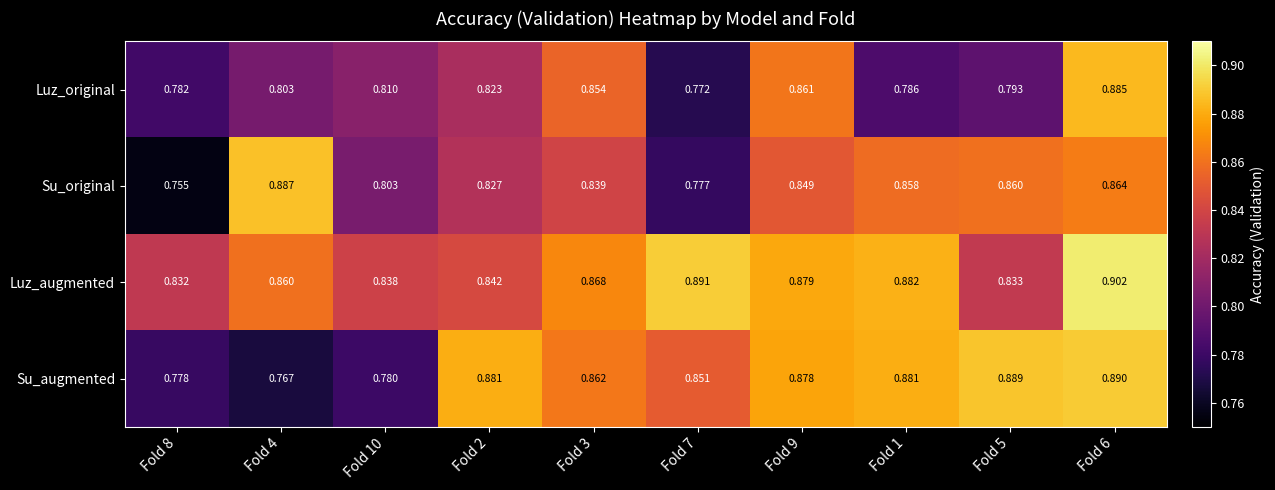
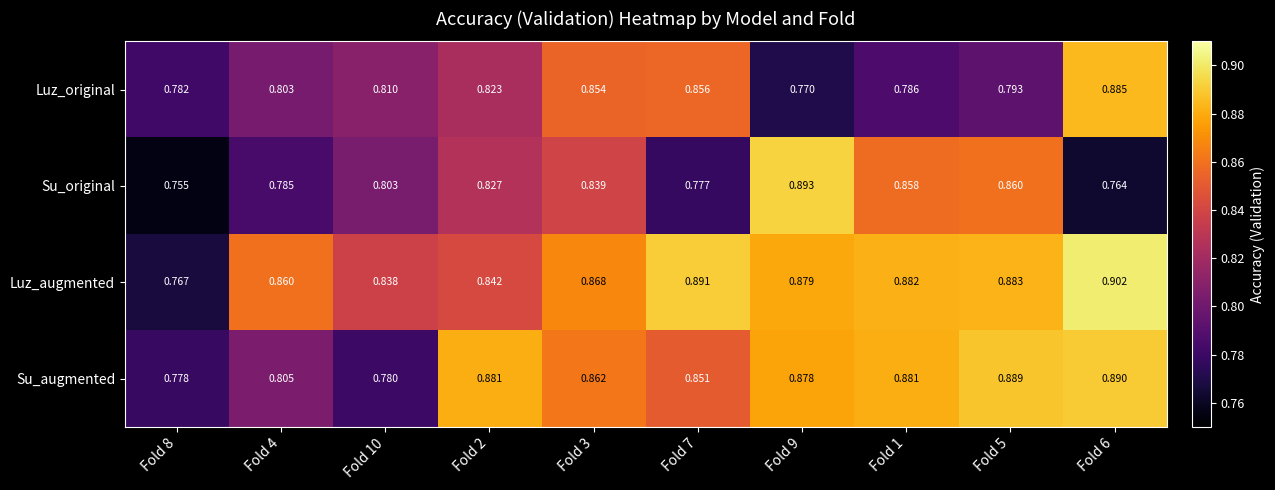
Luz_original, Fold 7: 0.772 -> 0.856
Luz_original, Fold 9: 0.861 -> 0.770
Su_original, Fold 4: 0.887 -> 0.785
Su_original, Fold 9: 0.849 -> 0.893
Su_original, Fold 6: 0.864 -> 0.764
Luz_augmented, Fold 8: 0.832 -> 0.767
Luz_augmented, Fold 5: 0.833 -> 0.883
Su_augmented, Fold 4: 0.767 -> 0.805
